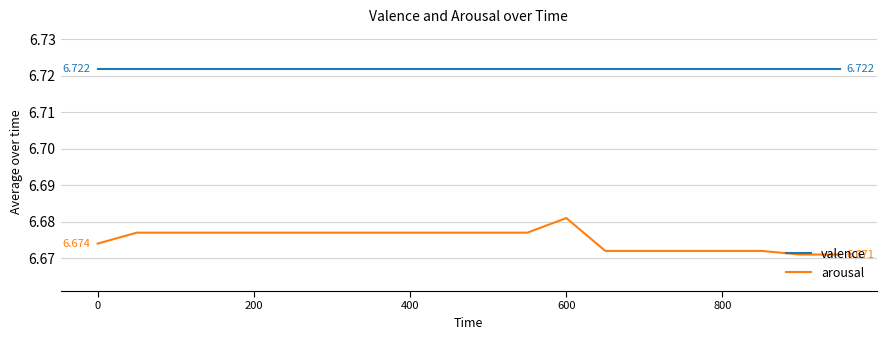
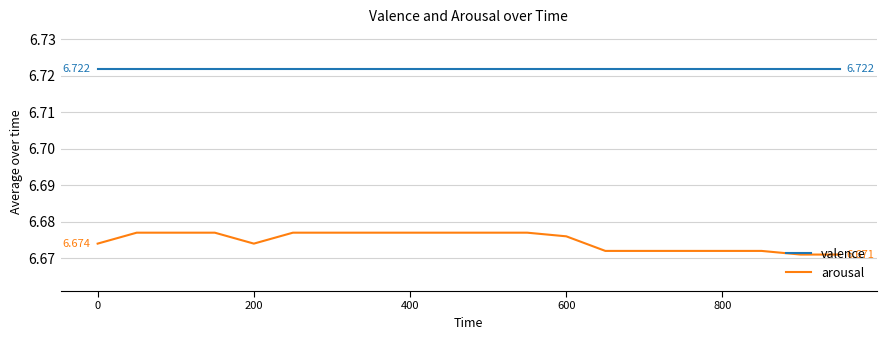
arousal, 200: 6.677 -> 6.674
arousal, 600: 6.681 -> 6.676
